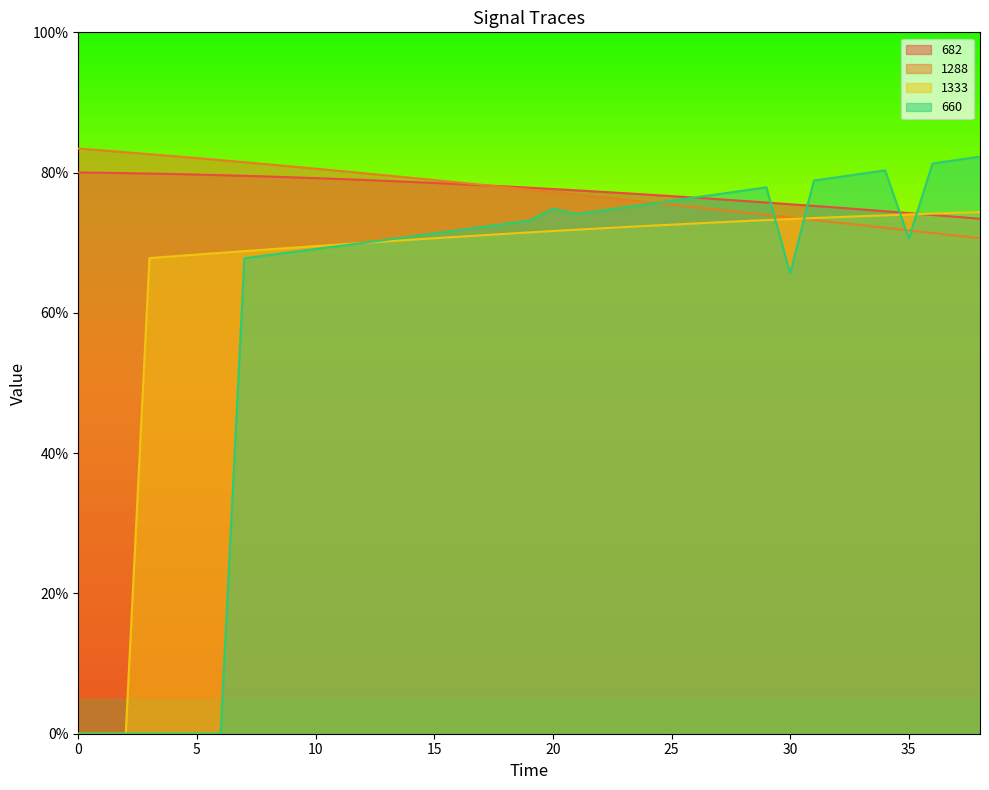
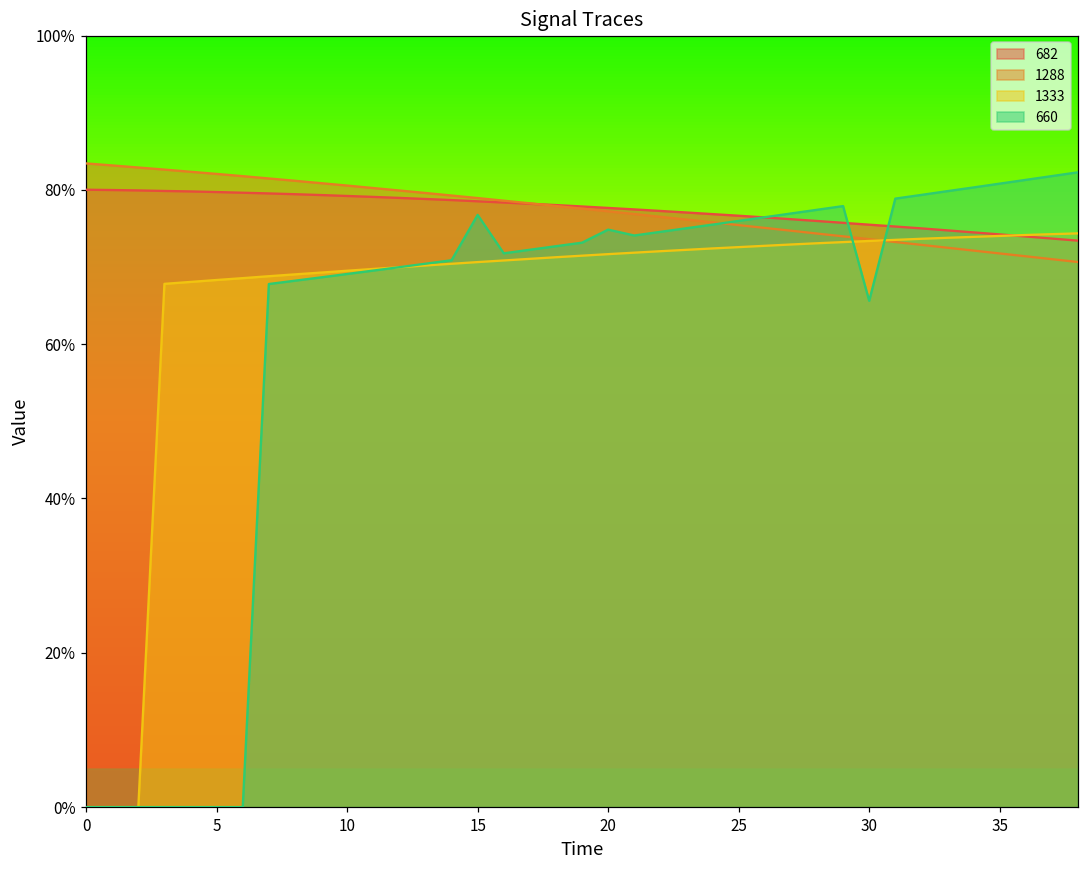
660, 15: 71% -> 77%
660, 35: 71% -> 81%
